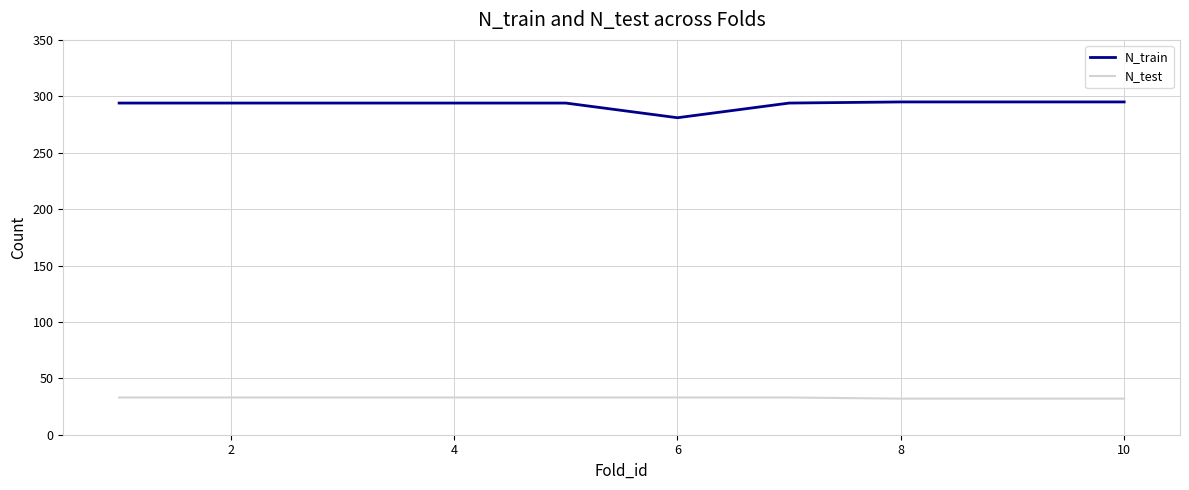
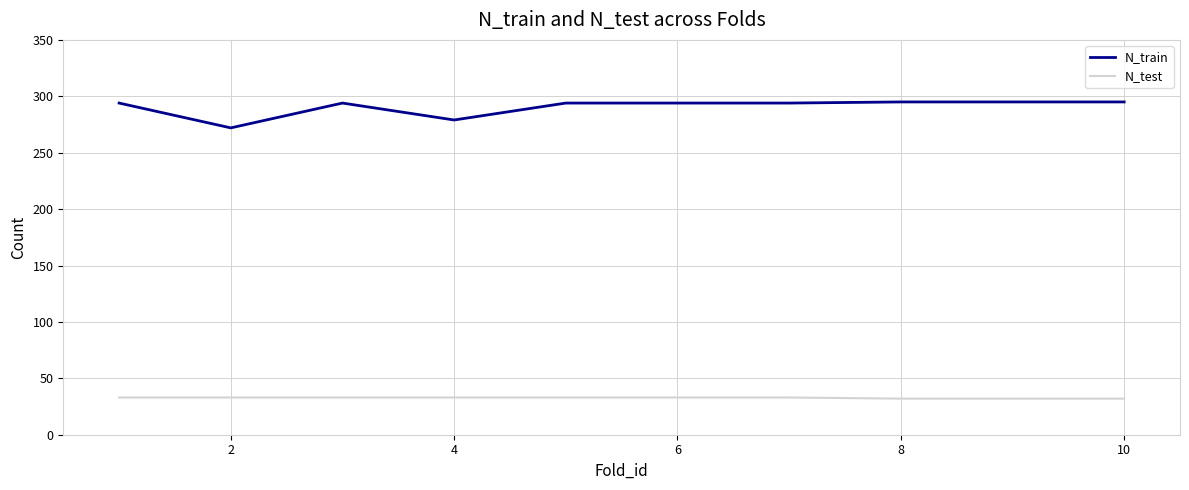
N_train, 2: 294 -> 272
N_train, 4: 294 -> 279
N_train, 6: 281 -> 294
